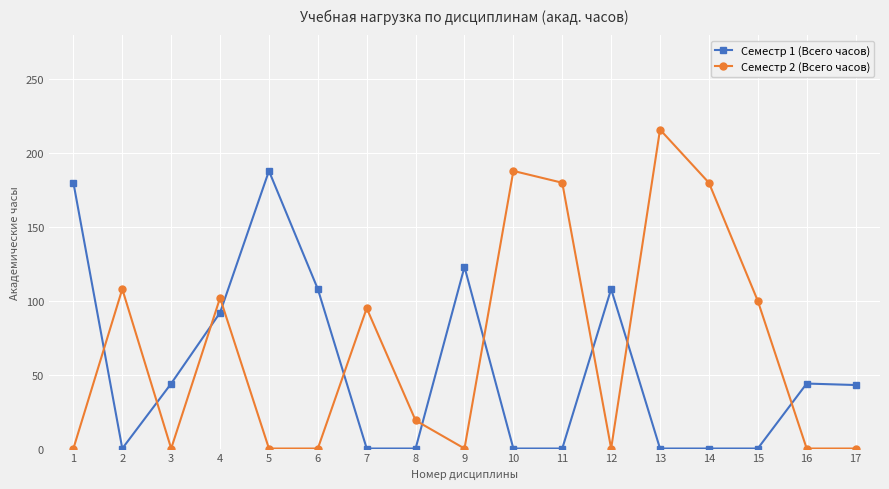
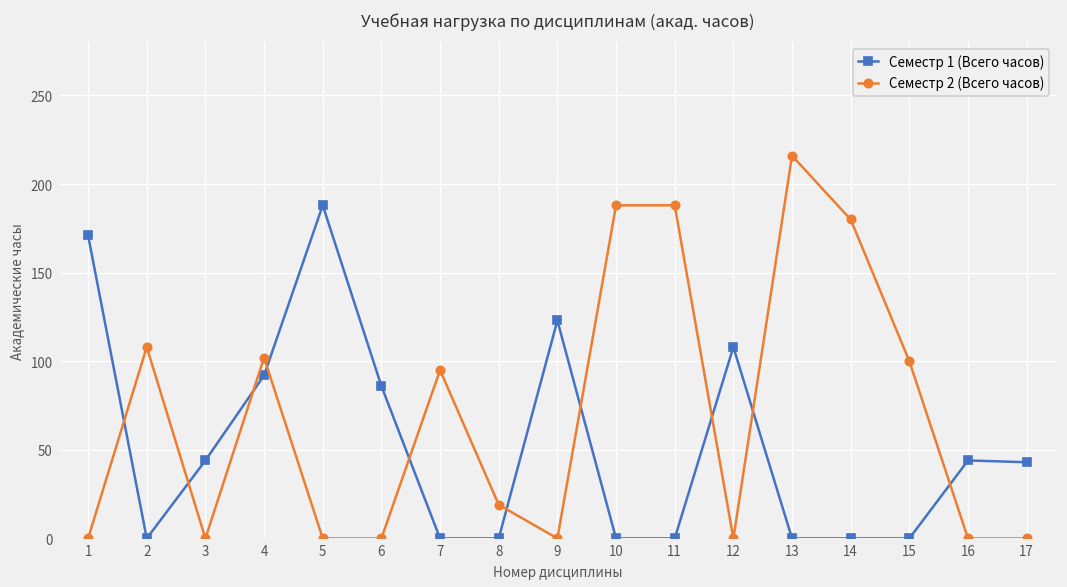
Семестр 1 (Всего часов), 1: 180 -> 171
Семестр 1 (Всего часов), 6: 108 -> 86
Семестр 2 (Всего часов), 11: 180 -> 188
